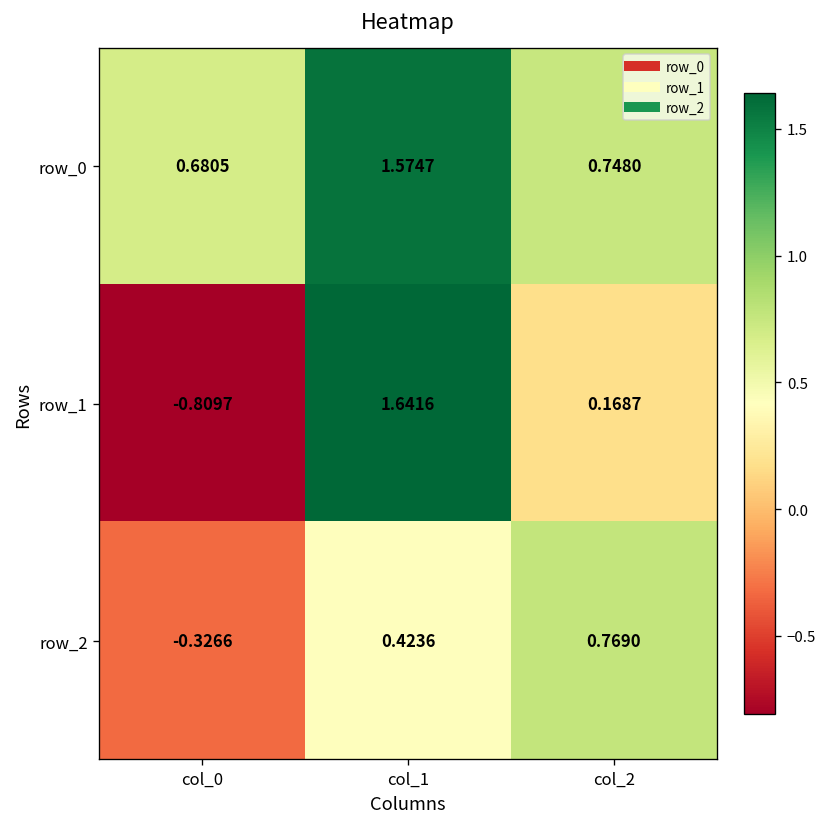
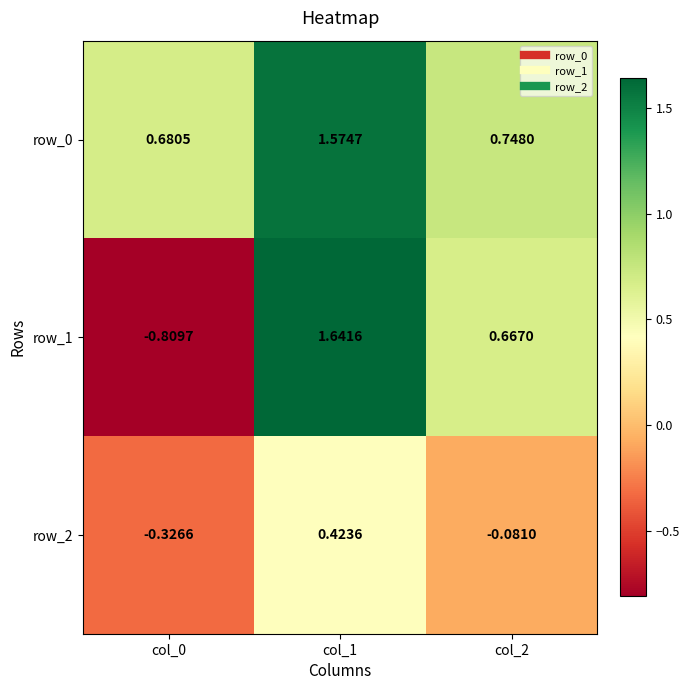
row_1, col_2: 0.1687 -> 0.6670
row_2, col_2: 0.7690 -> -0.0810
